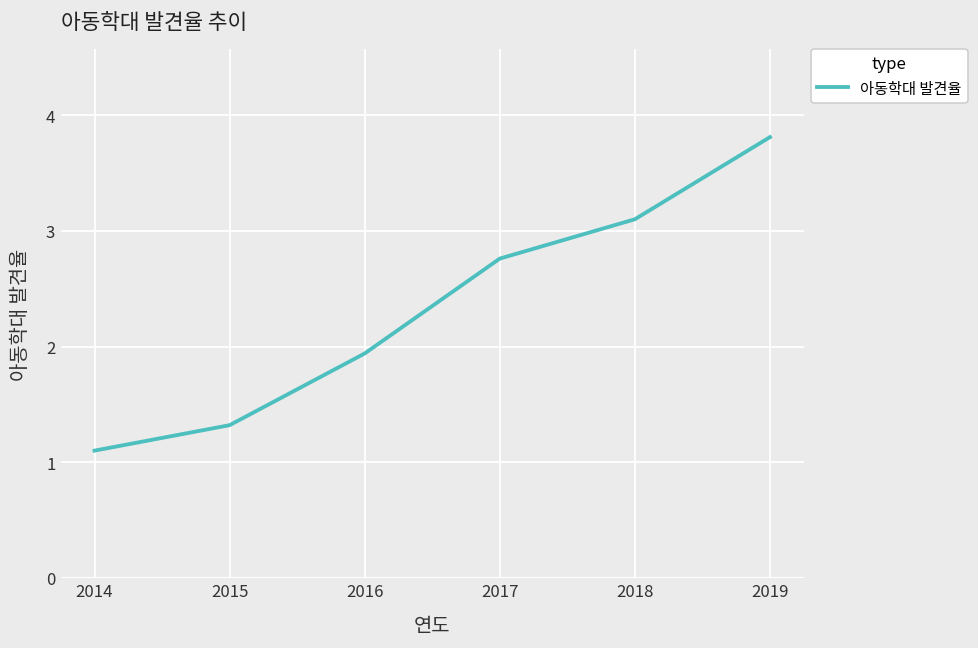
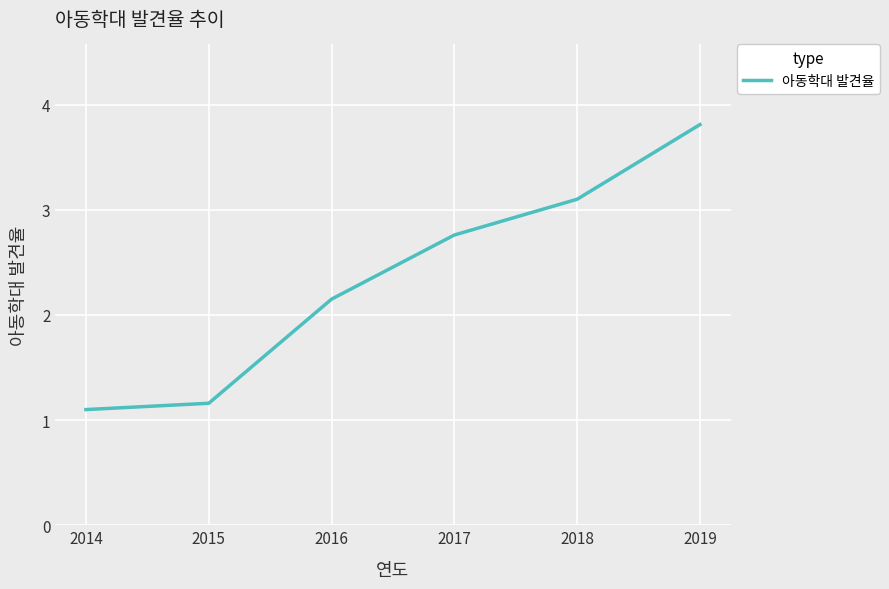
2015: 1.32 -> 1.16
2016: 1.94 -> 2.15
